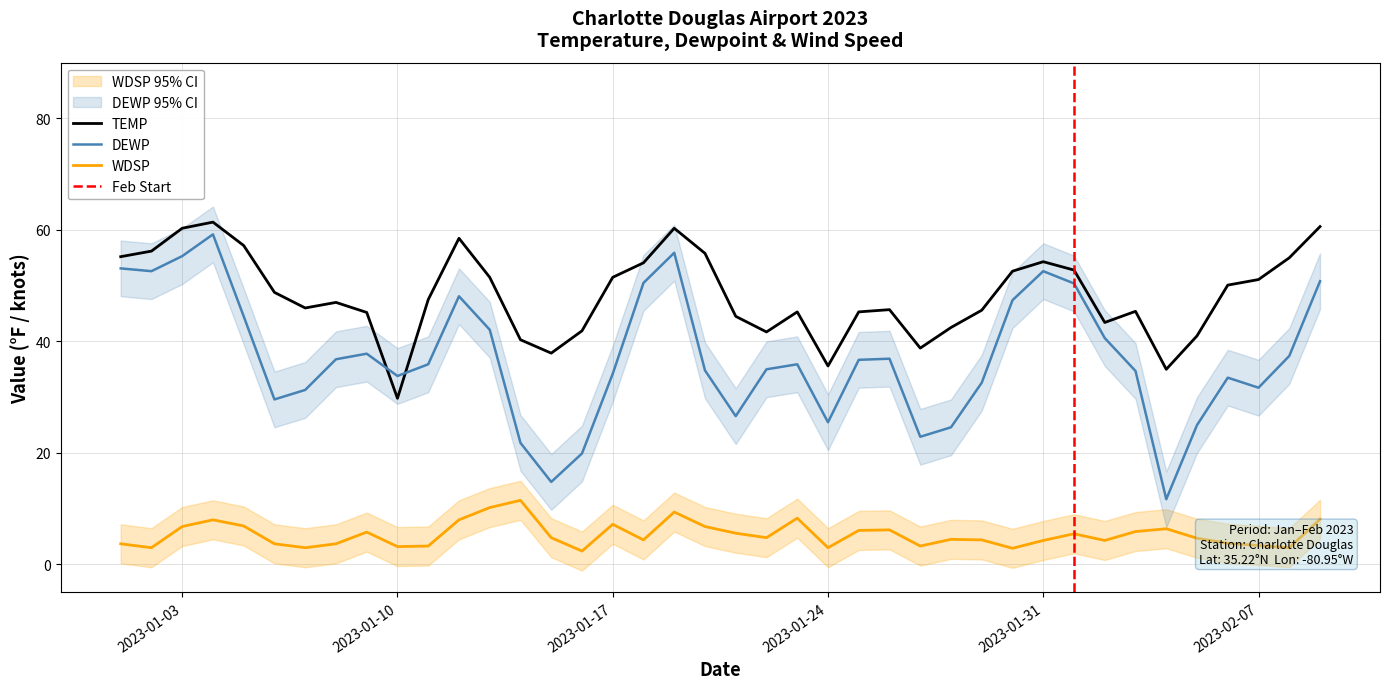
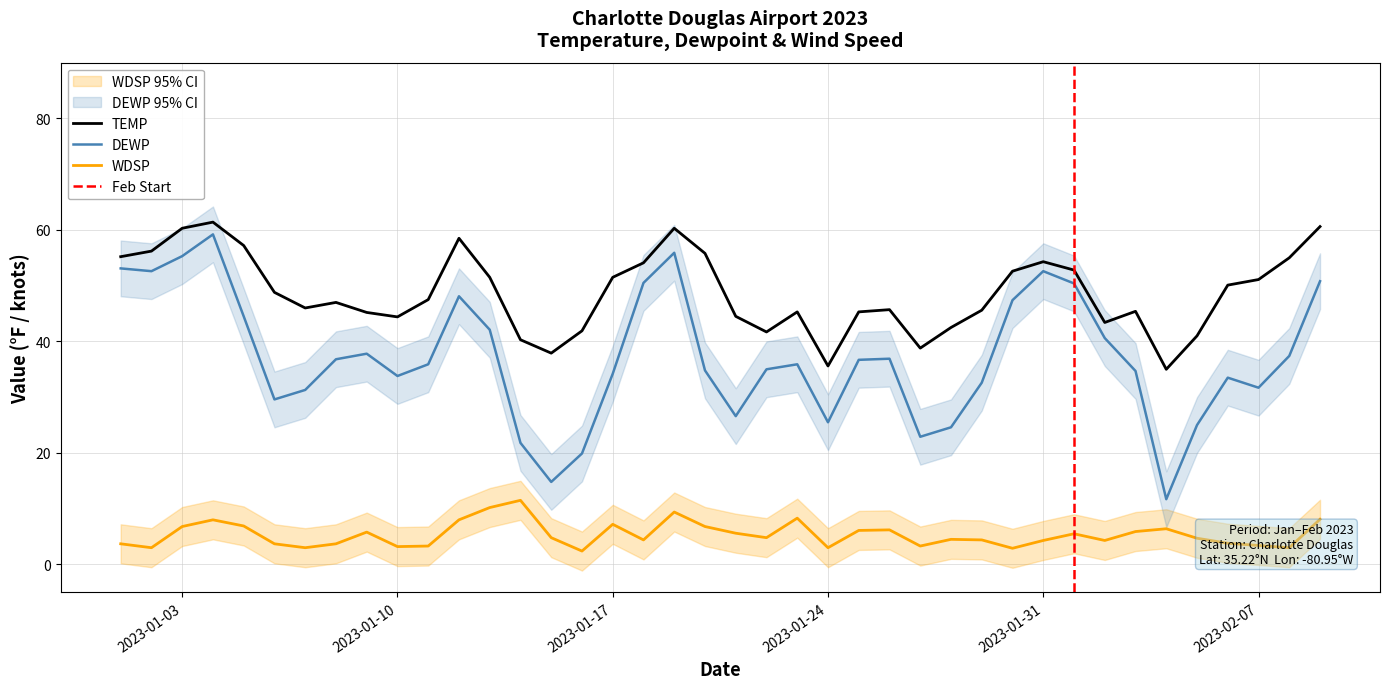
TEMP, 2023-01-10: 30 -> 44
